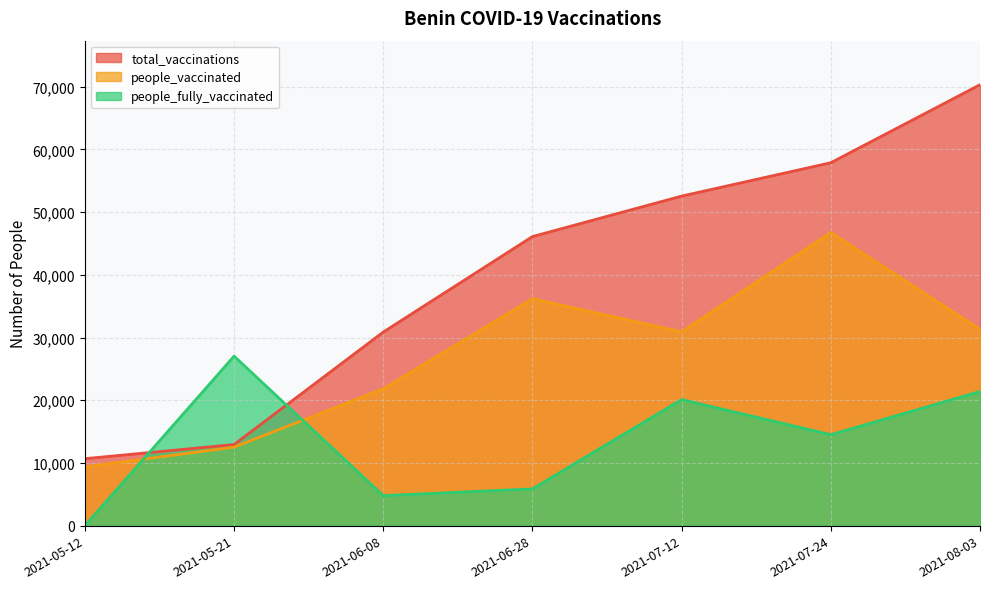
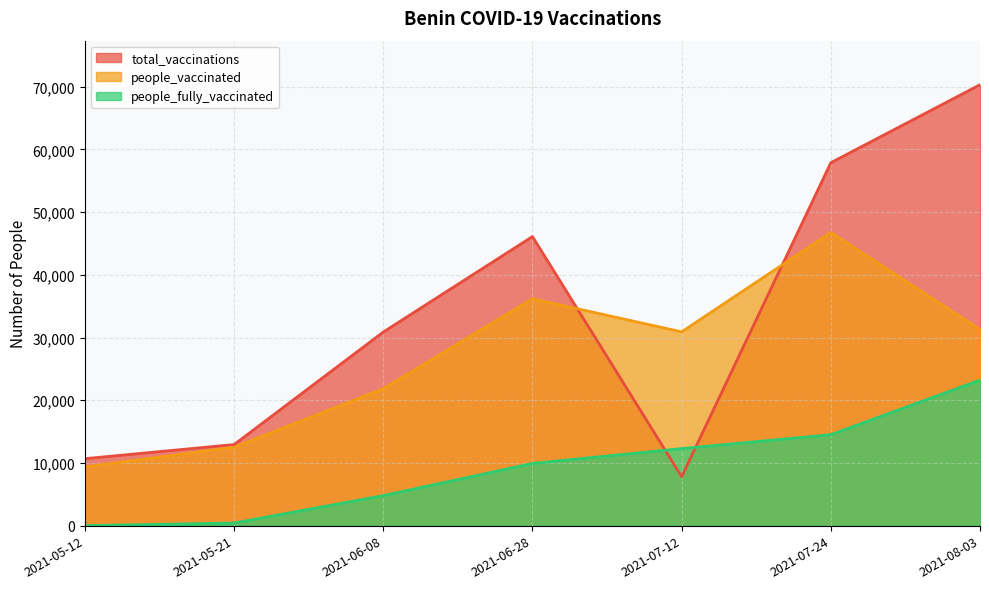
people_fully_vaccinated, 2021-05-21: 27,000 -> 0
people_fully_vaccinated, 2021-06-28: 6,000 -> 10,000
total_vaccinations, 2021-07-12: 53,000 -> 8,000
people_fully_vaccinated, 2021-07-12: 20,000 -> 12,000
people_fully_vaccinated, 2021-08-03: 21,000 -> 23,000
